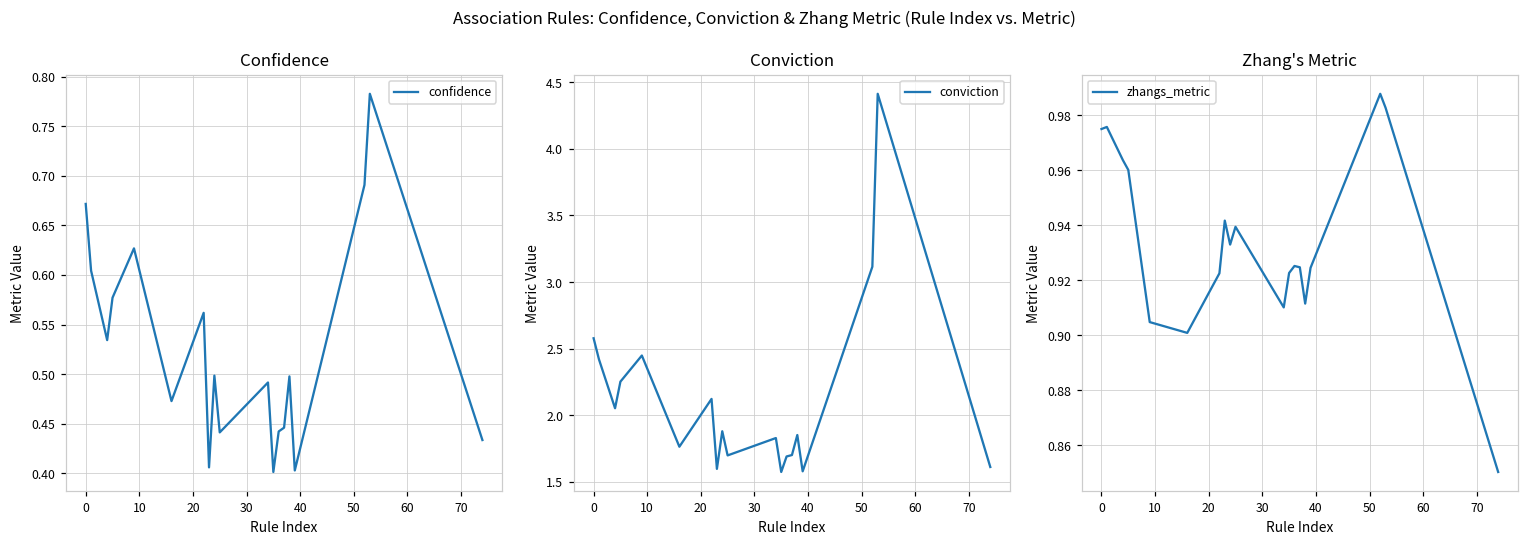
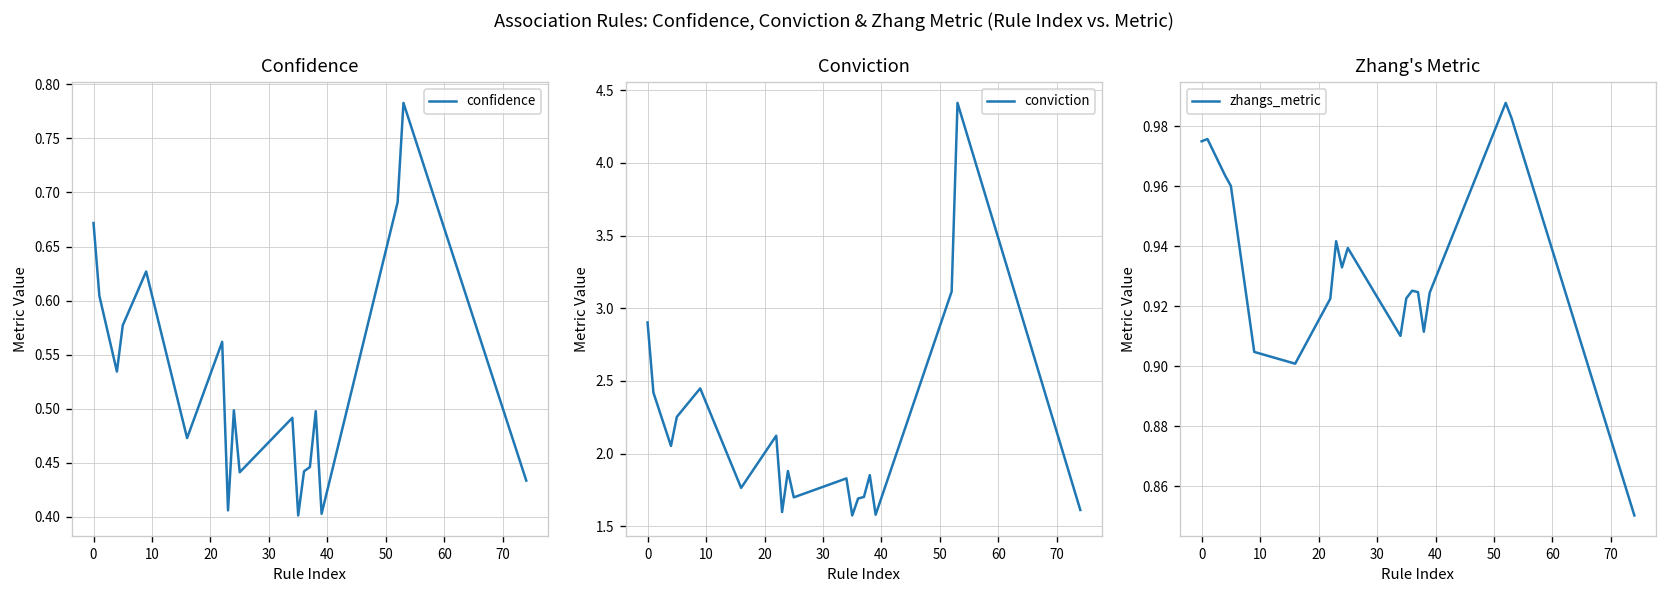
Conviction, 0: 2.58 -> 2.90
